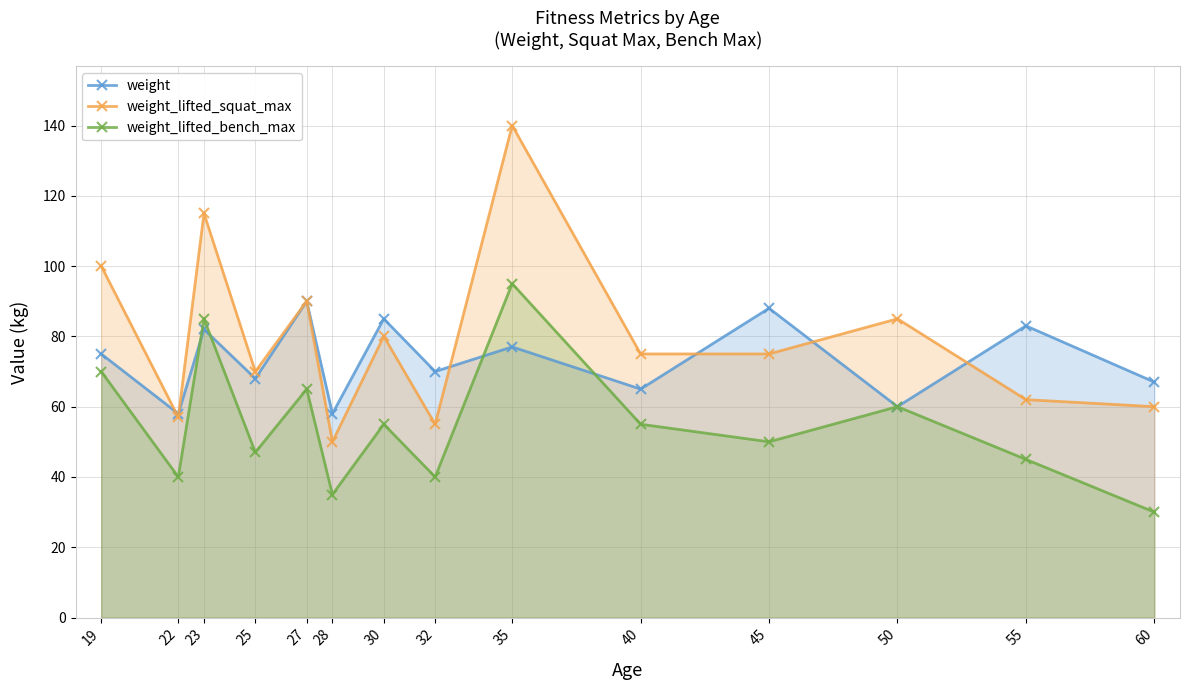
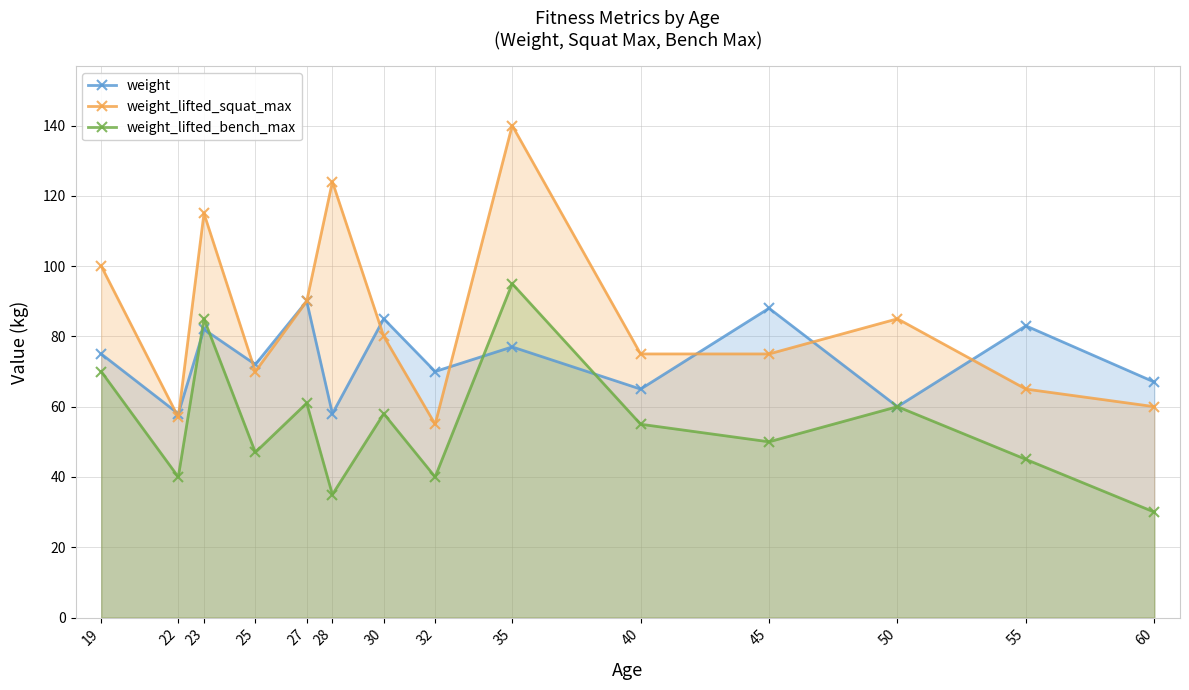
weight, 25: 68 -> 72
weight_lifted_bench_max, 27: 65 -> 61
weight_lifted_squat_max, 28: 50 -> 124
weight_lifted_bench_max, 30: 55 -> 58
weight_lifted_squat_max, 55: 62 -> 65
